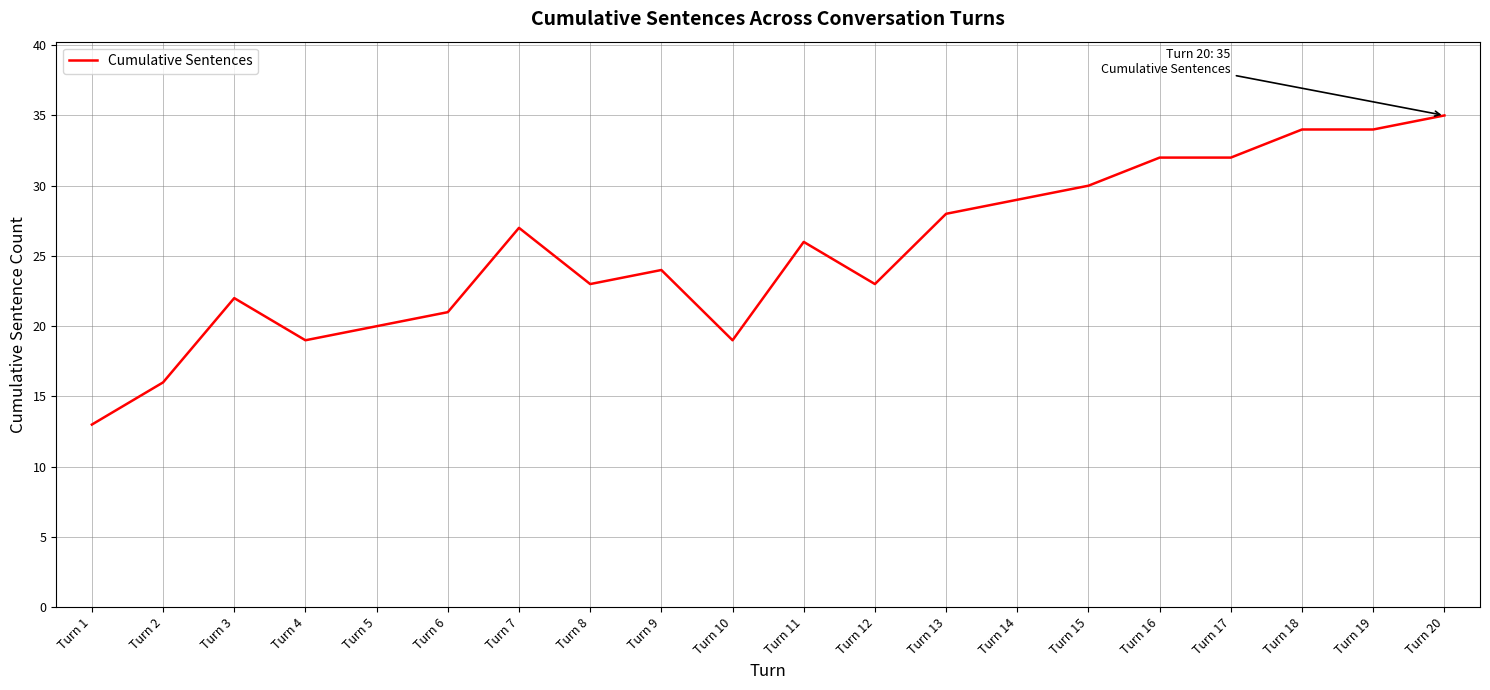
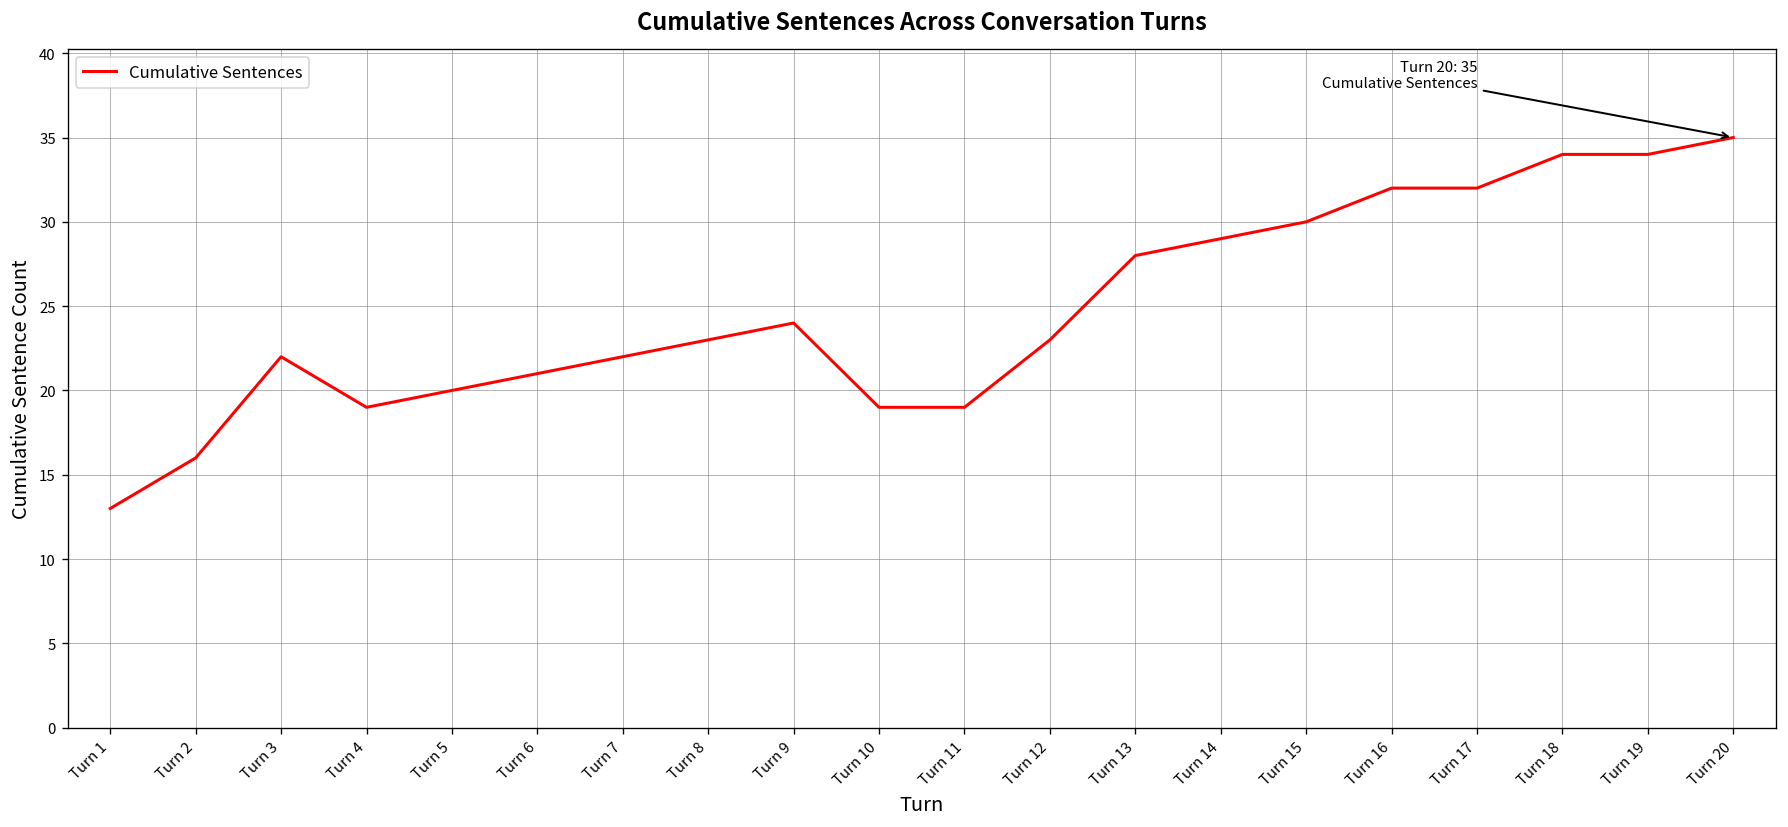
Turn 7: 27 -> 22
Turn 11: 26 -> 19
